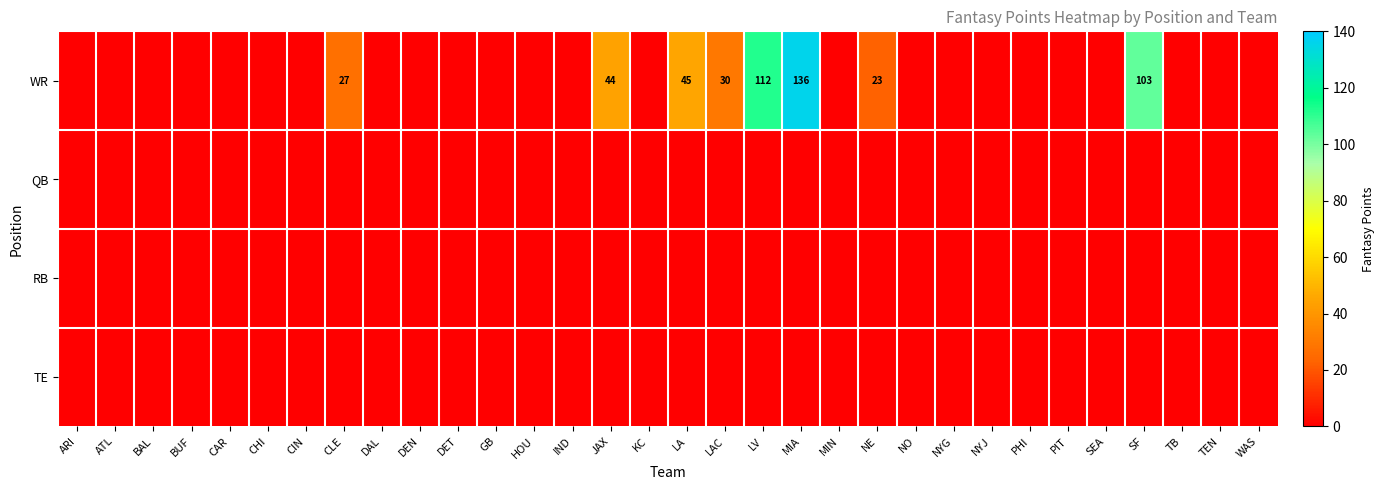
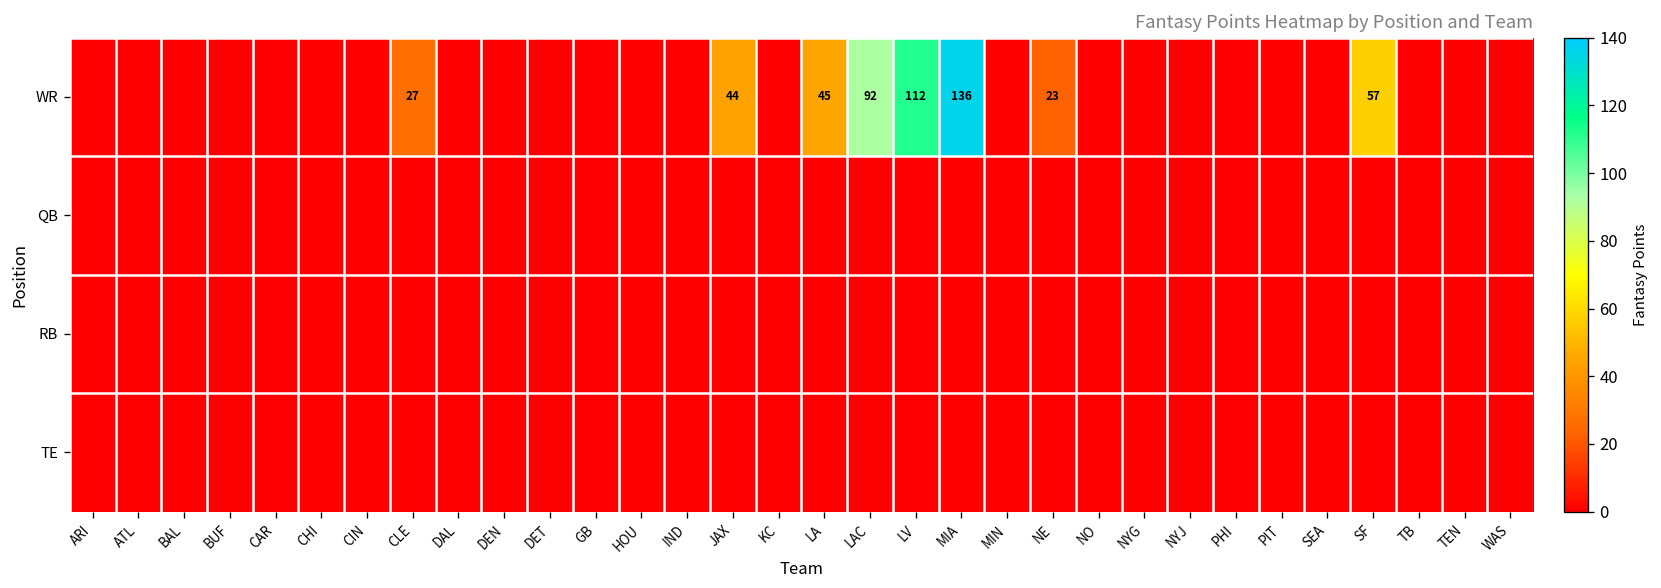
WR, LAC: 30 -> 92
WR, SF: 103 -> 57
